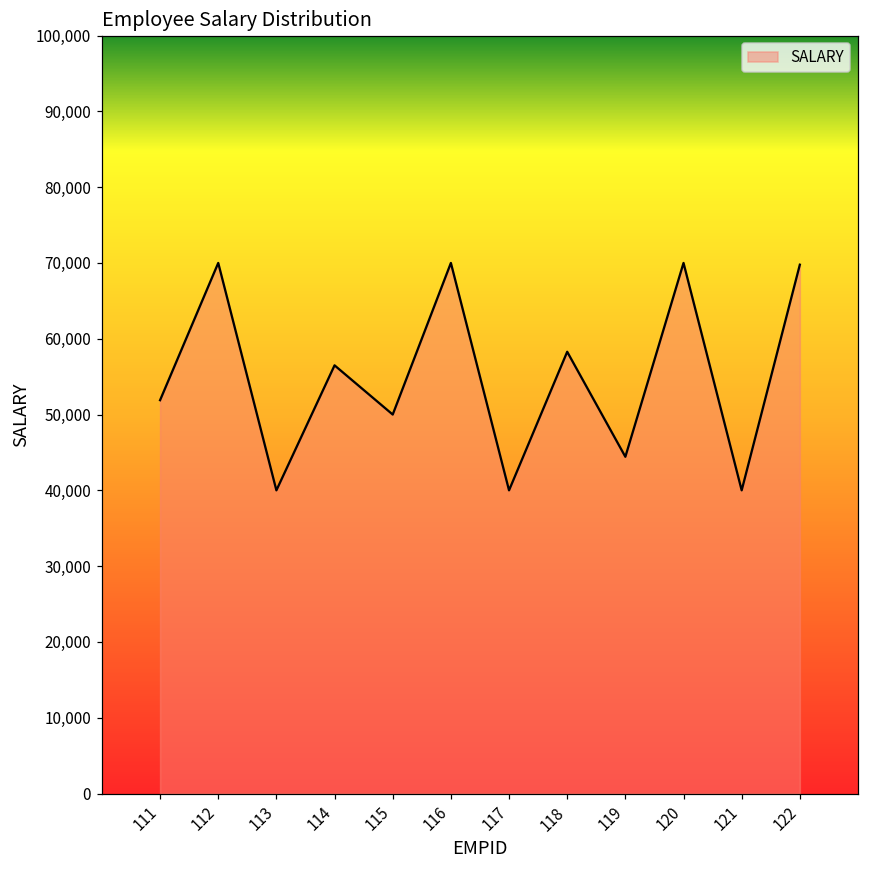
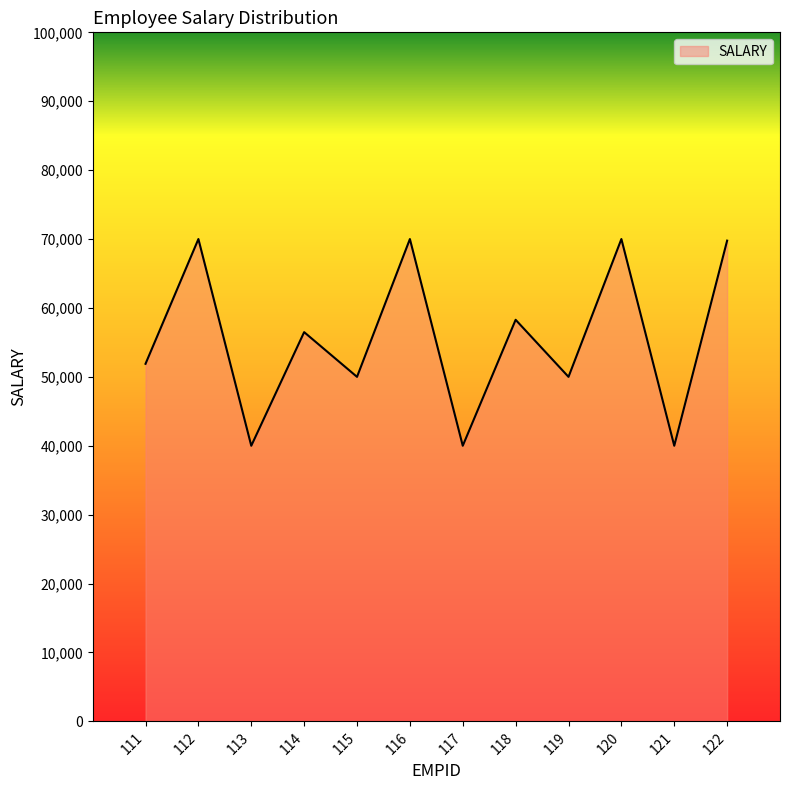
119: 44,000 -> 50,000
